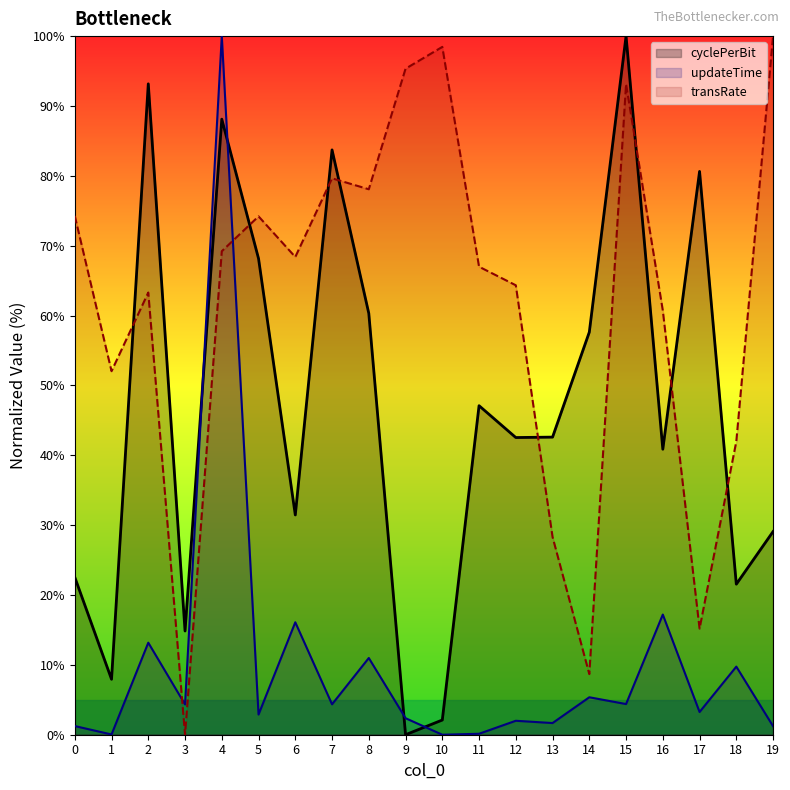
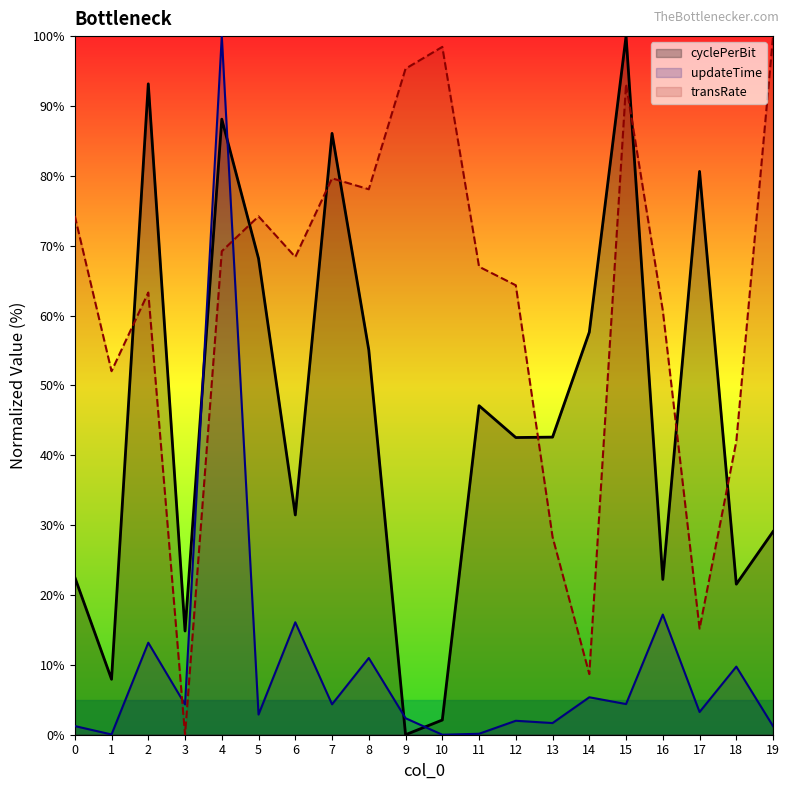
cyclePerBit, 7: 84% -> 86%
cyclePerBit, 8: 60% -> 55%
cyclePerBit, 16: 41% -> 22%
